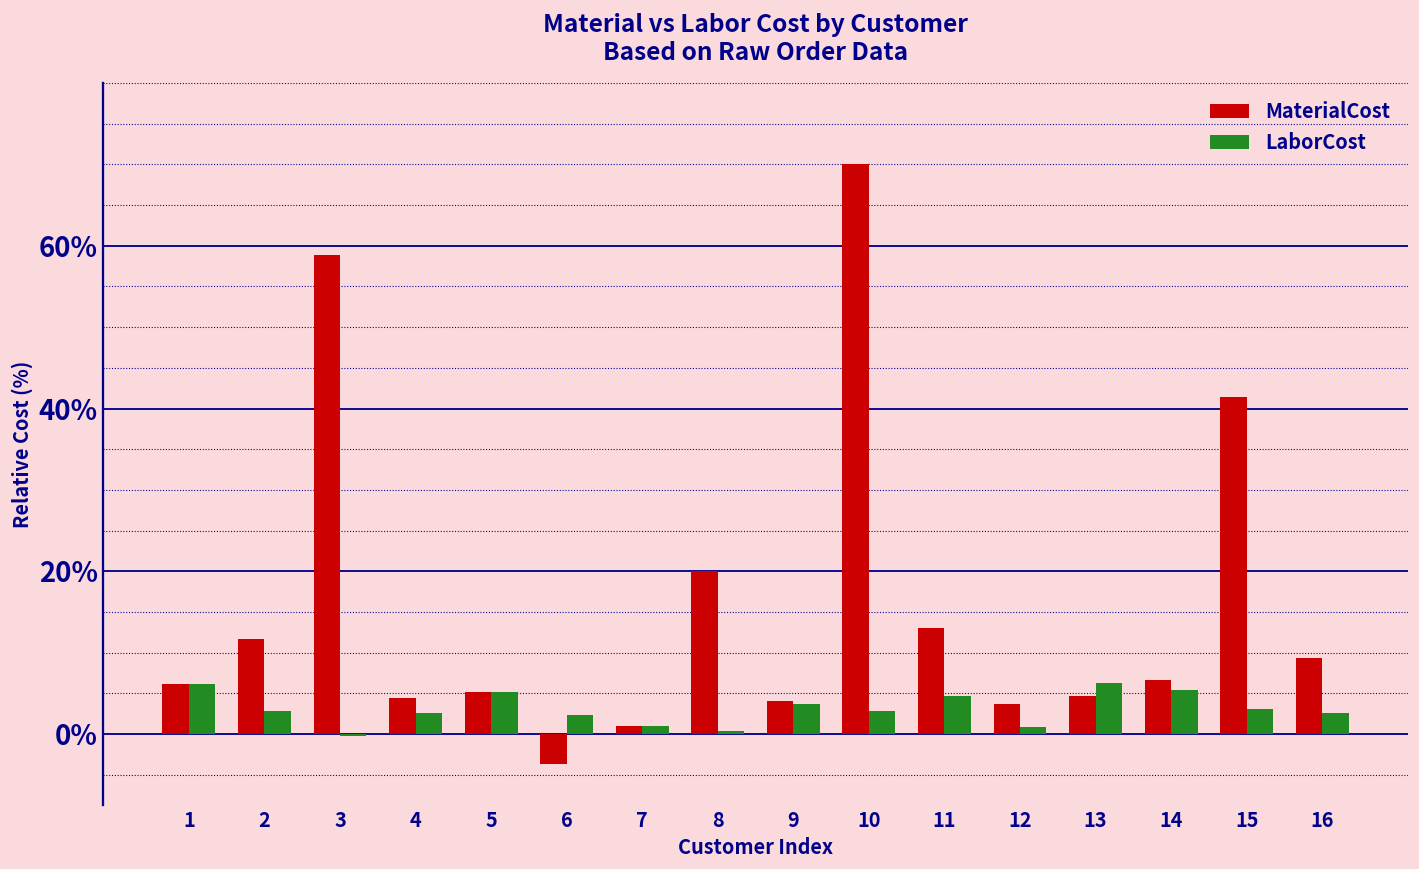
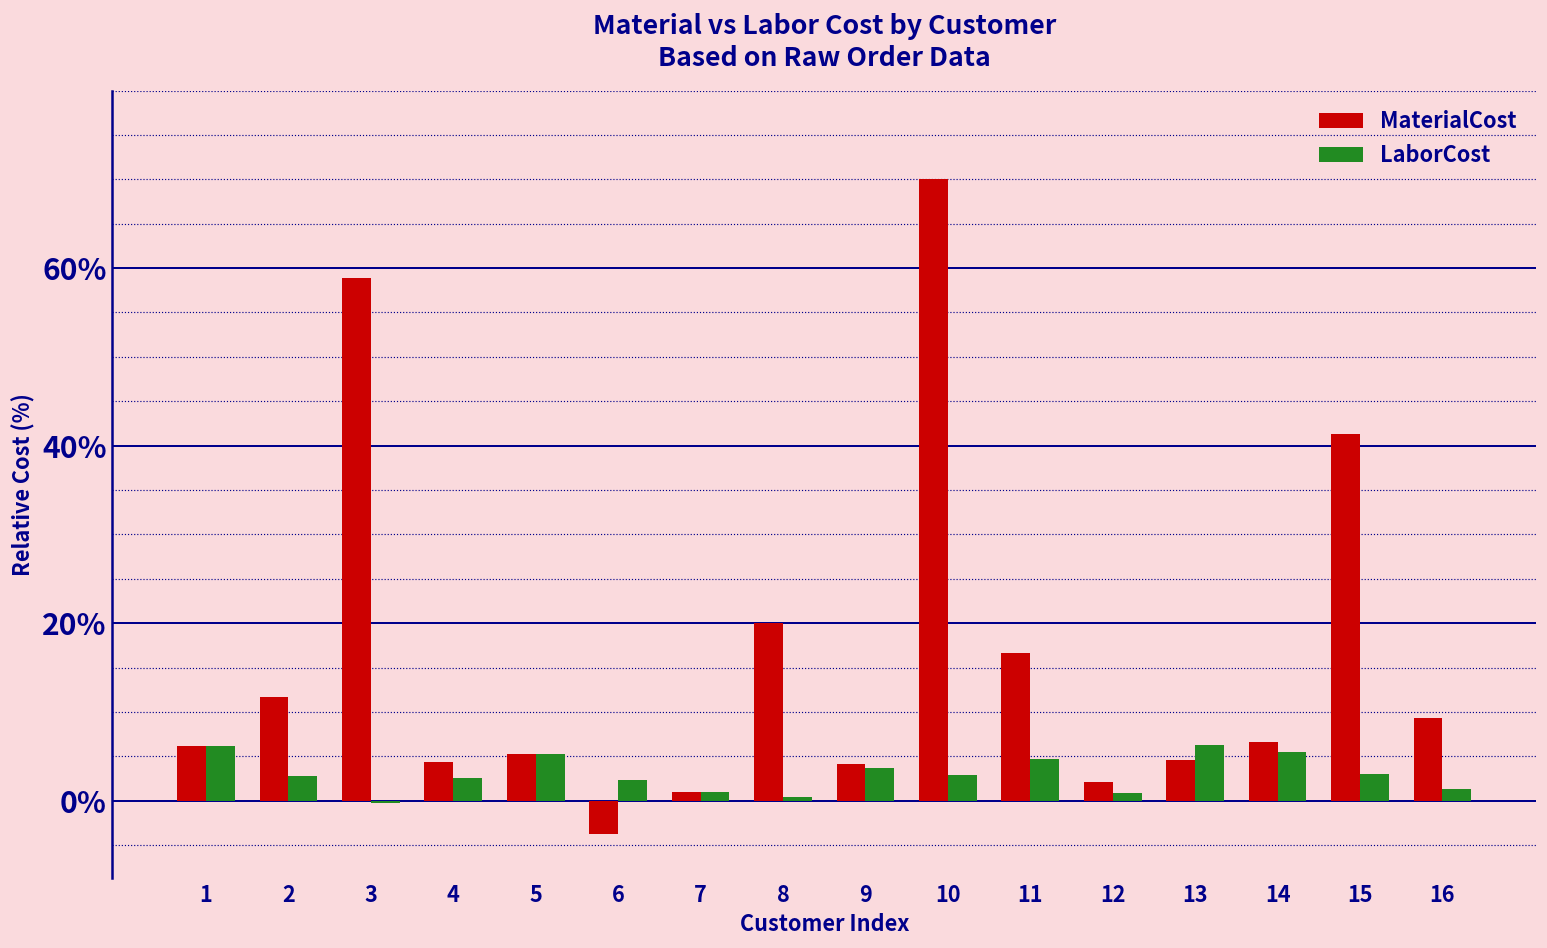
MaterialCost, 11: 13% -> 17%
MaterialCost, 12: 4% -> 2%
LaborCost, 16: 3% -> 1%
